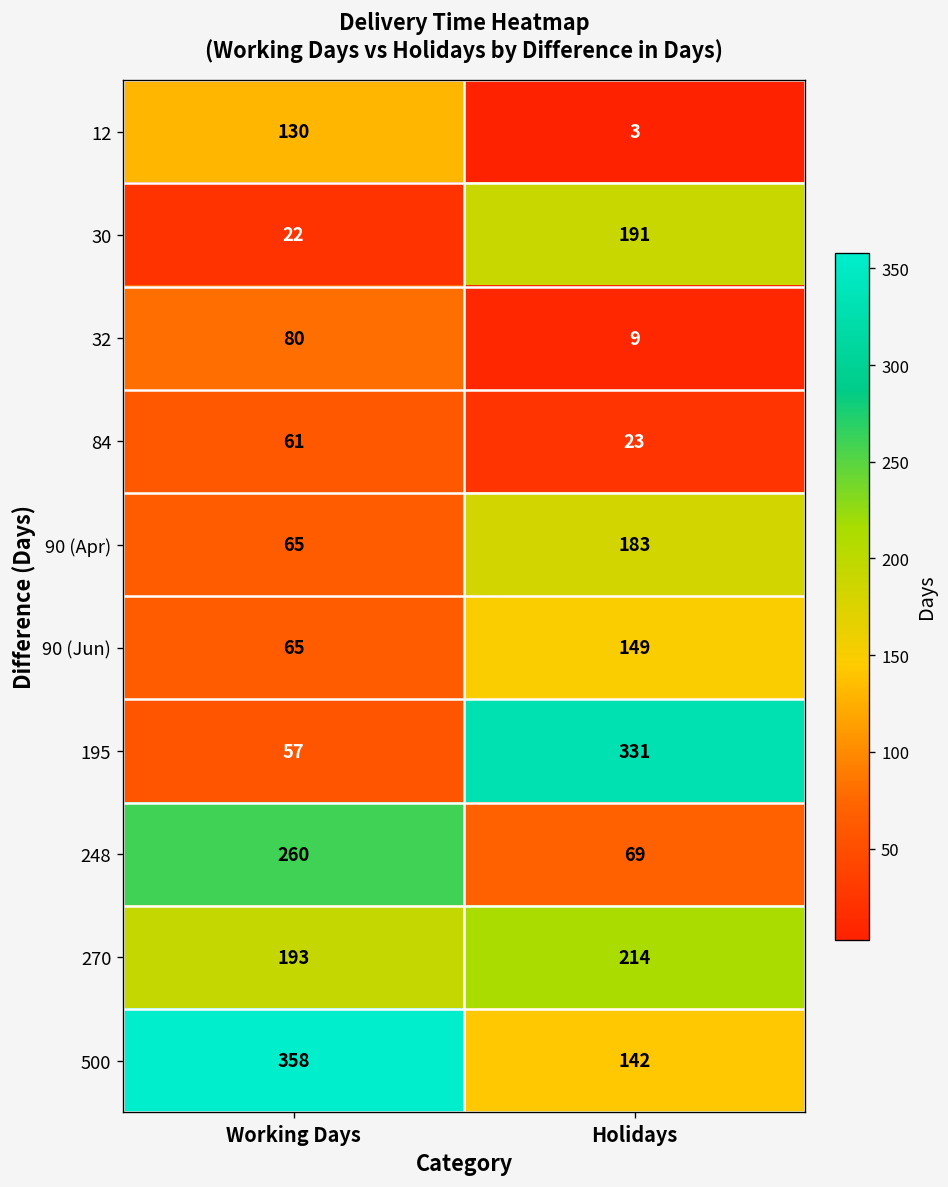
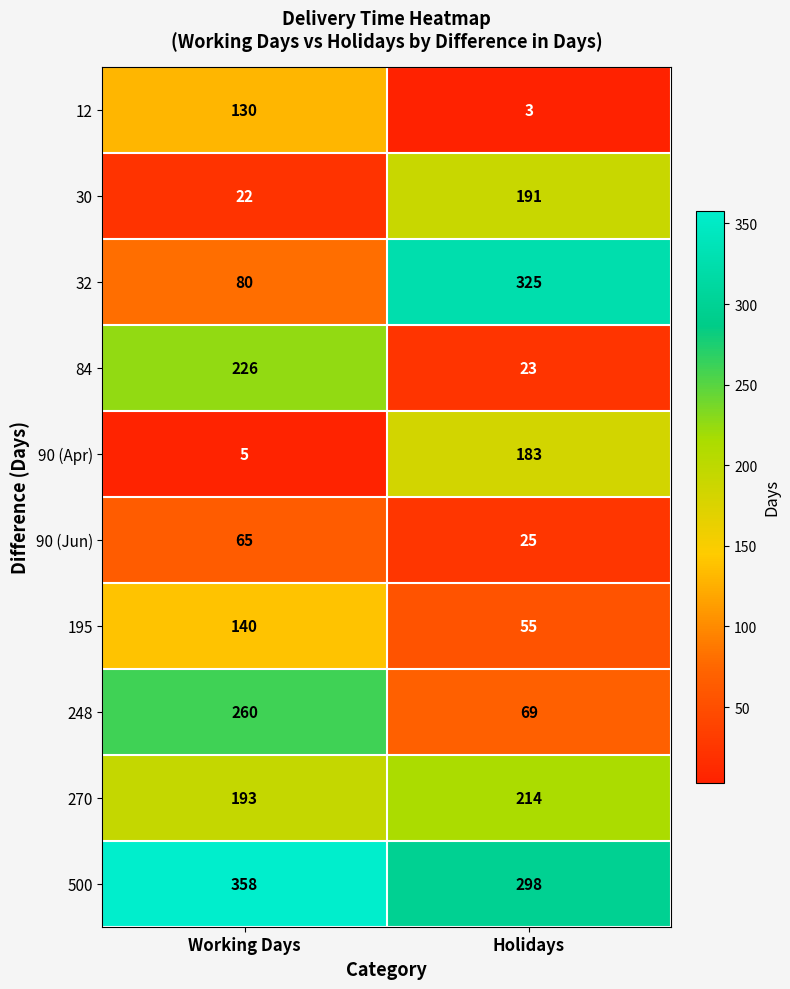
32, Holidays: 9 -> 325
84, Working Days: 61 -> 226
90 (Apr), Working Days: 65 -> 5
90 (Jun), Holidays: 149 -> 25
195, Working Days: 57 -> 140
195, Holidays: 331 -> 55
500, Holidays: 142 -> 298
